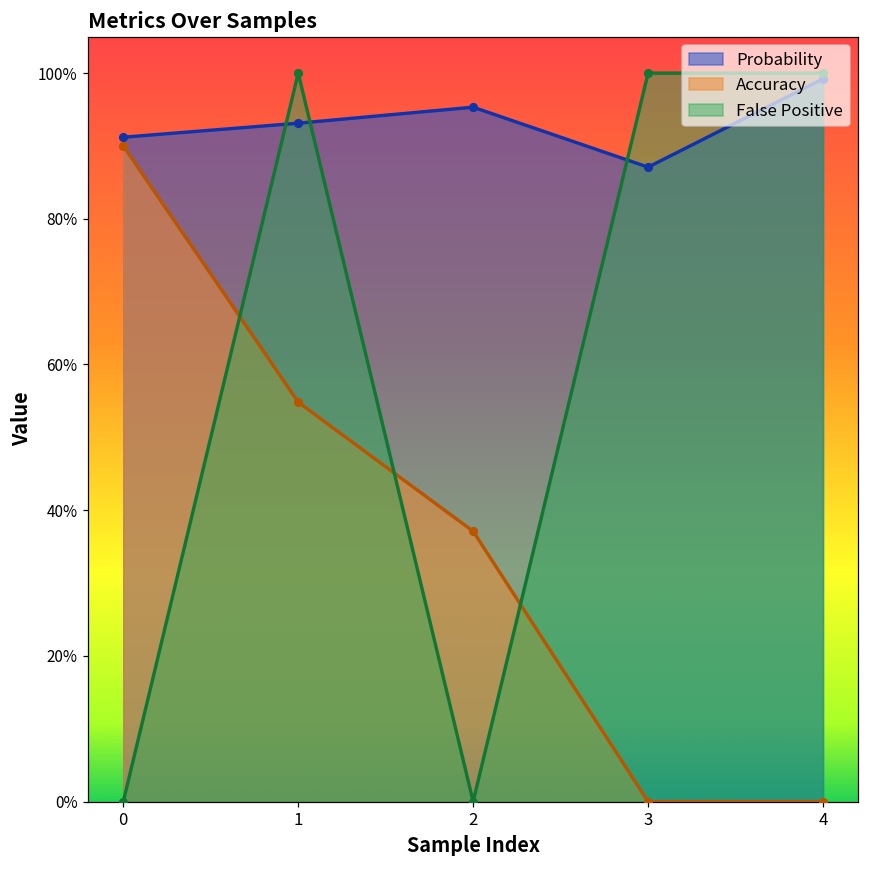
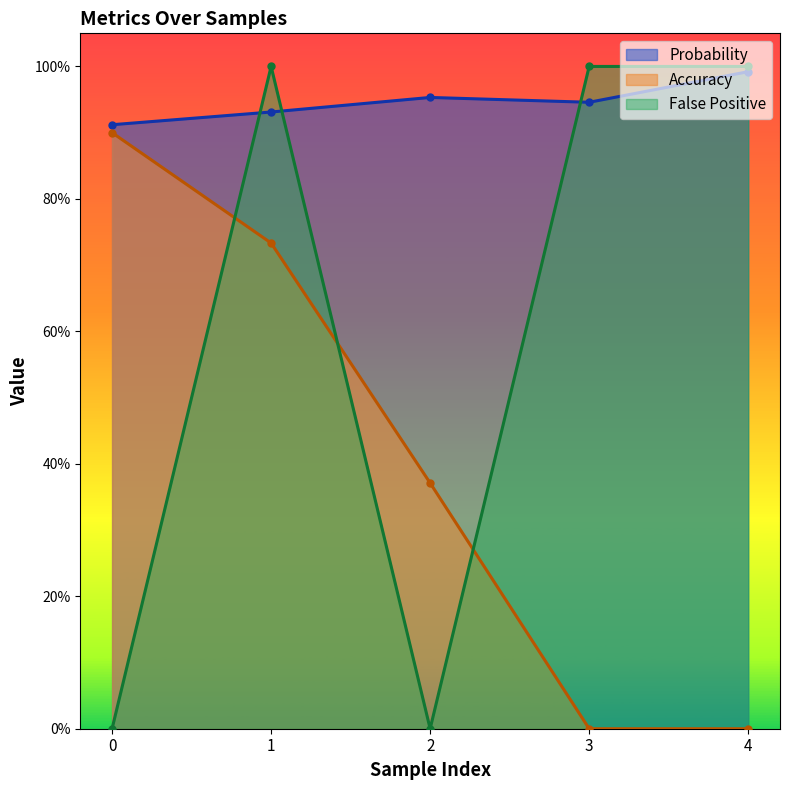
Accuracy, 1: 55% -> 73%
Probability, 3: 87% -> 95%
